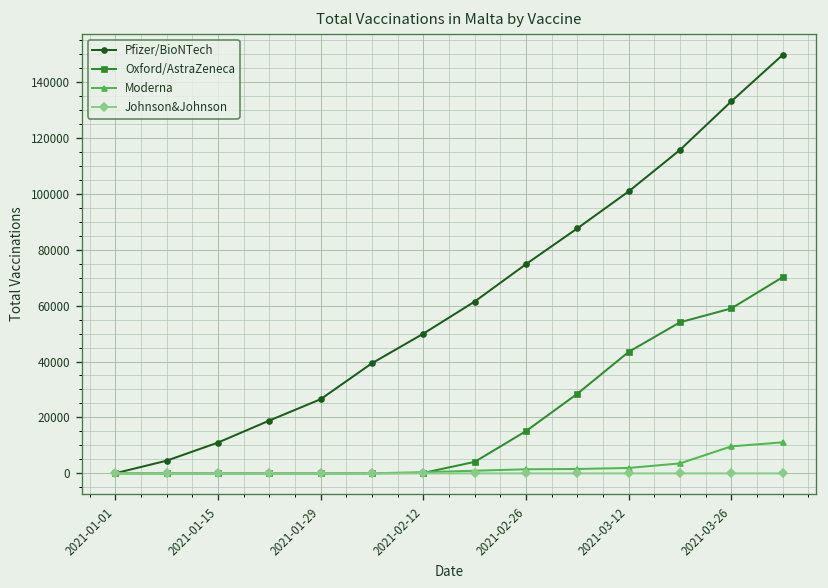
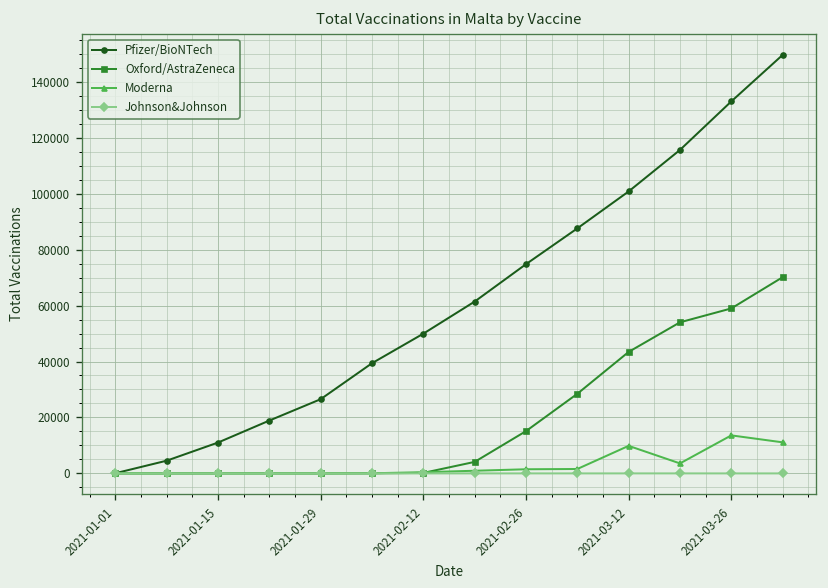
Moderna, 2021-03-12: 2000 -> 10000
Moderna, 2021-03-26: 10000 -> 14000
